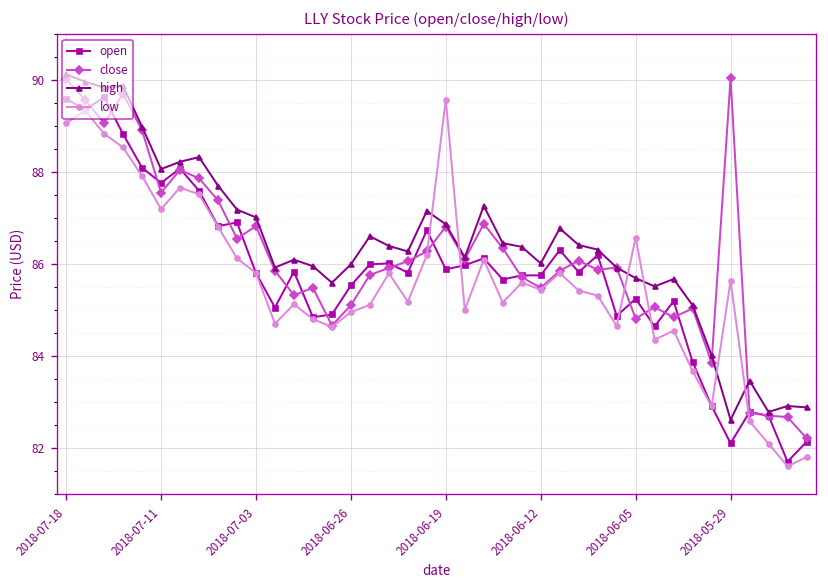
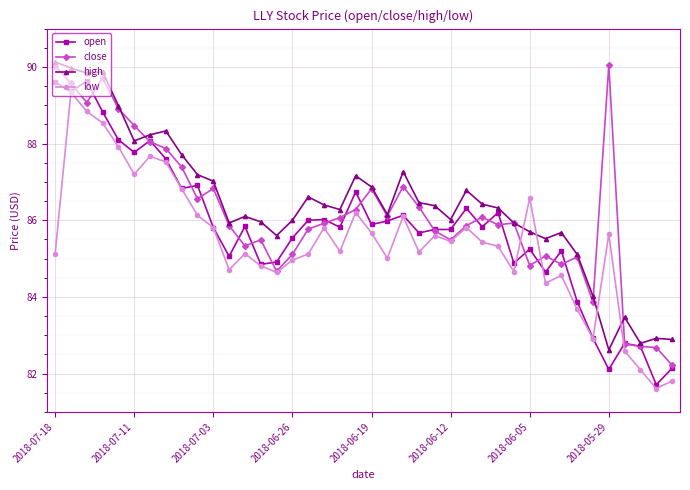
low, 2018-07-18: 89.1 -> 85.1
close, 2018-07-11: 87.6 -> 88.5
low, 2018-06-19: 89.6 -> 85.7
